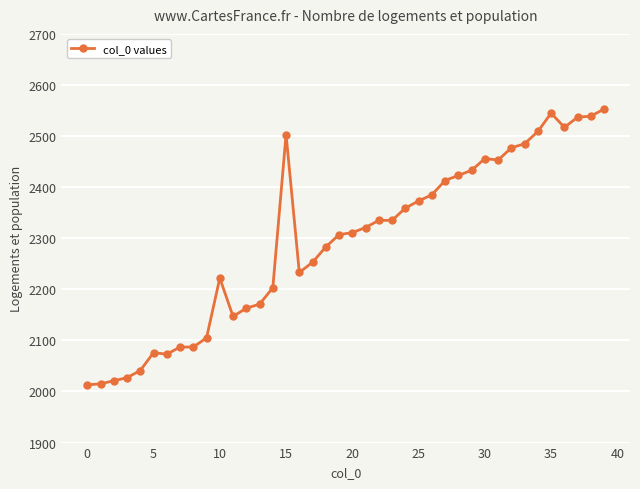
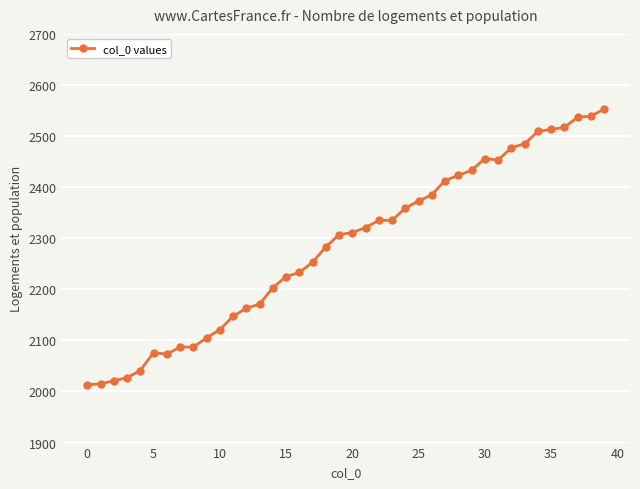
10: 2220 -> 2120
15: 2500 -> 2230
35: 2550 -> 2510
